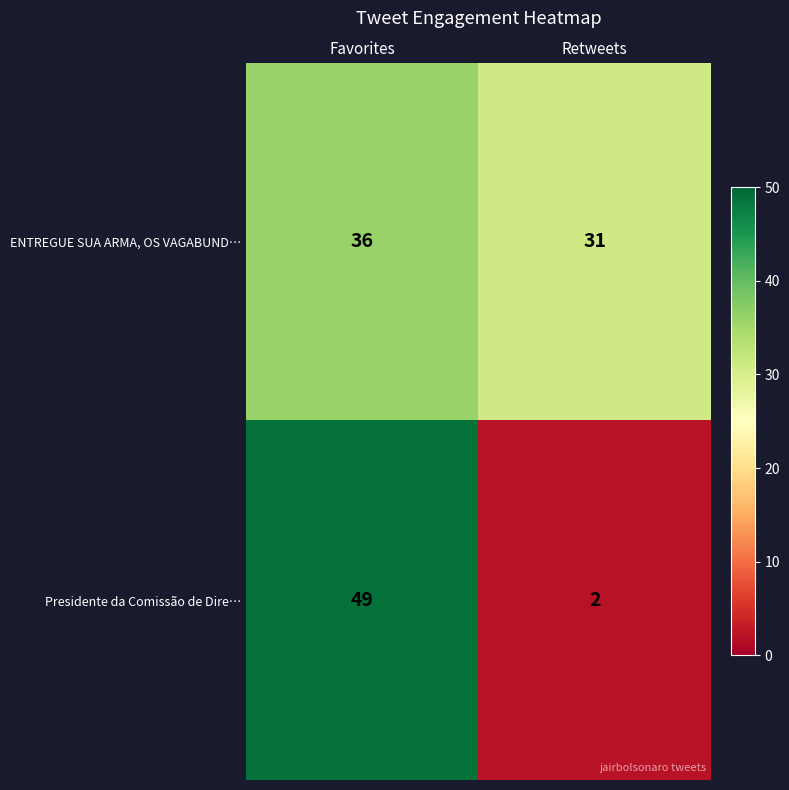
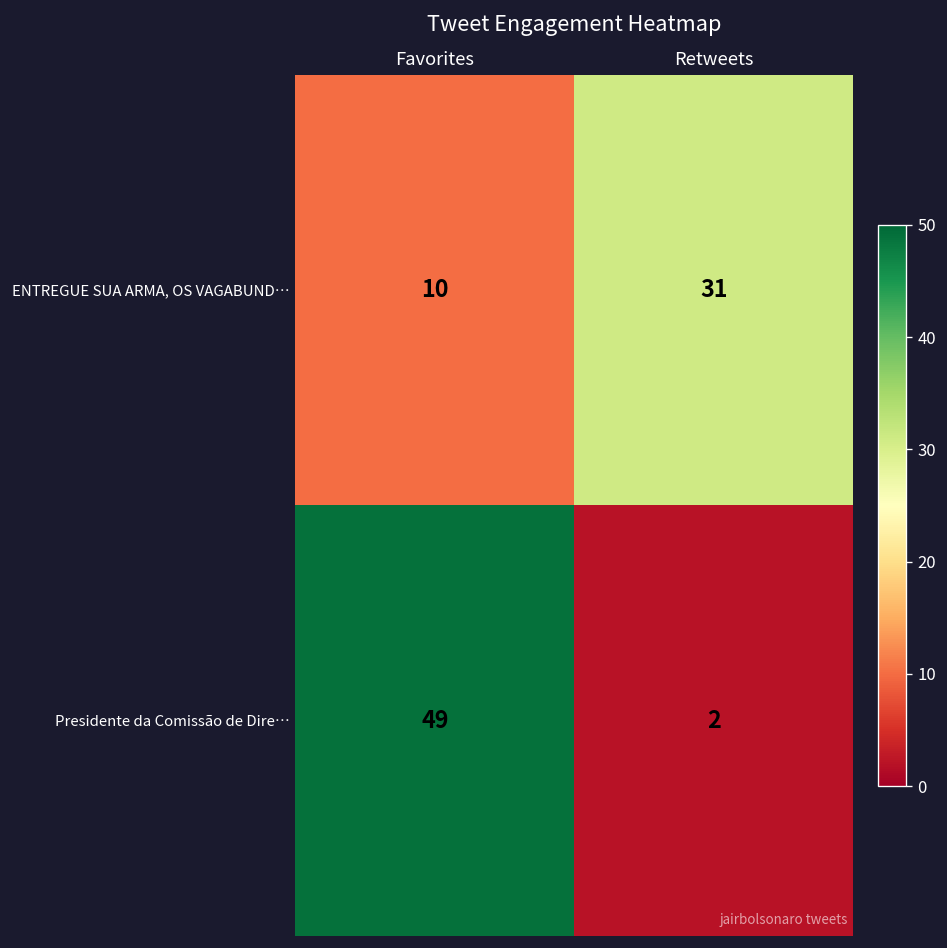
ENTREGUE SUA ARMA, OS VAGABUND…, Favorites: 36 -> 10
